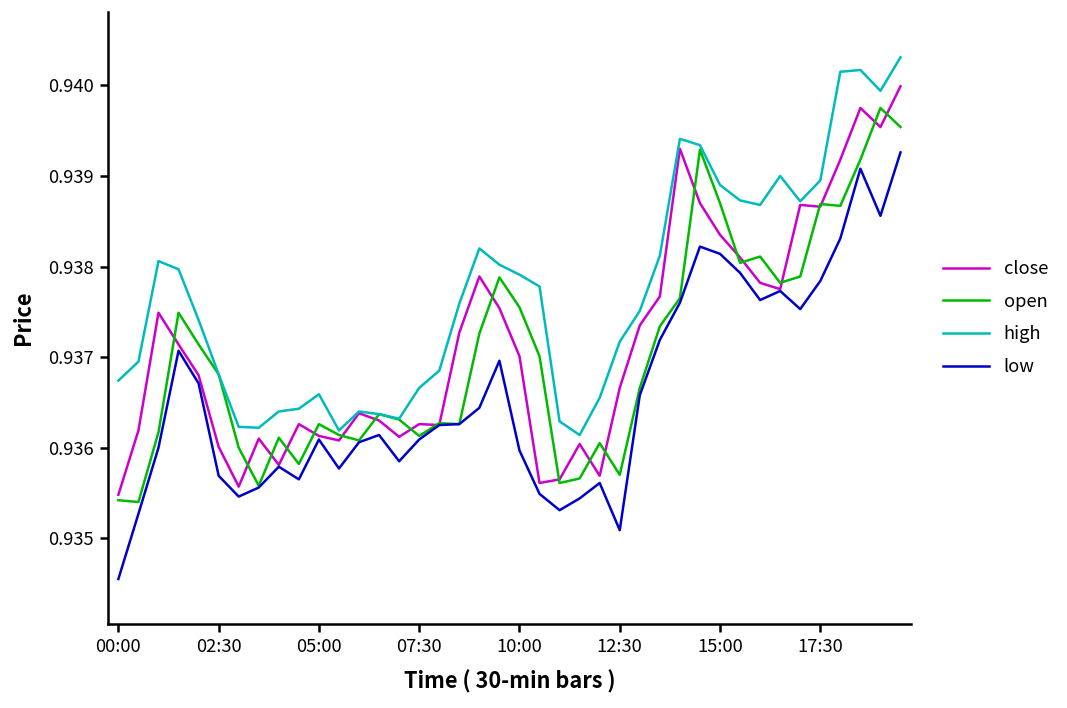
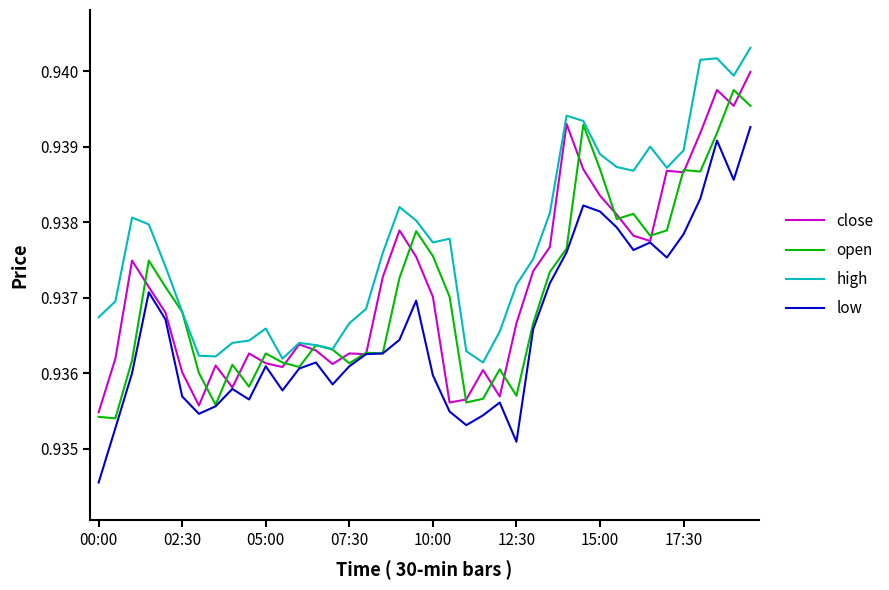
high, 10:00: 0.9379 -> 0.9377
